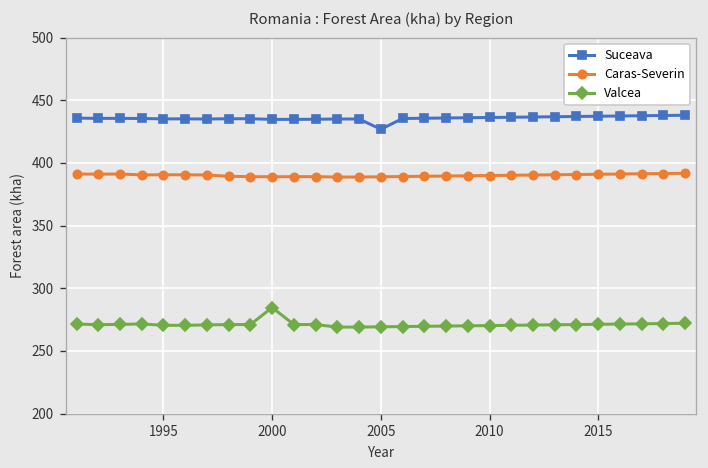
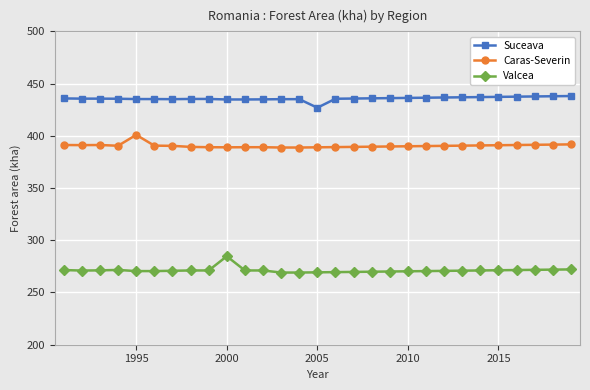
Caras-Severin, 1995: 391 -> 401
